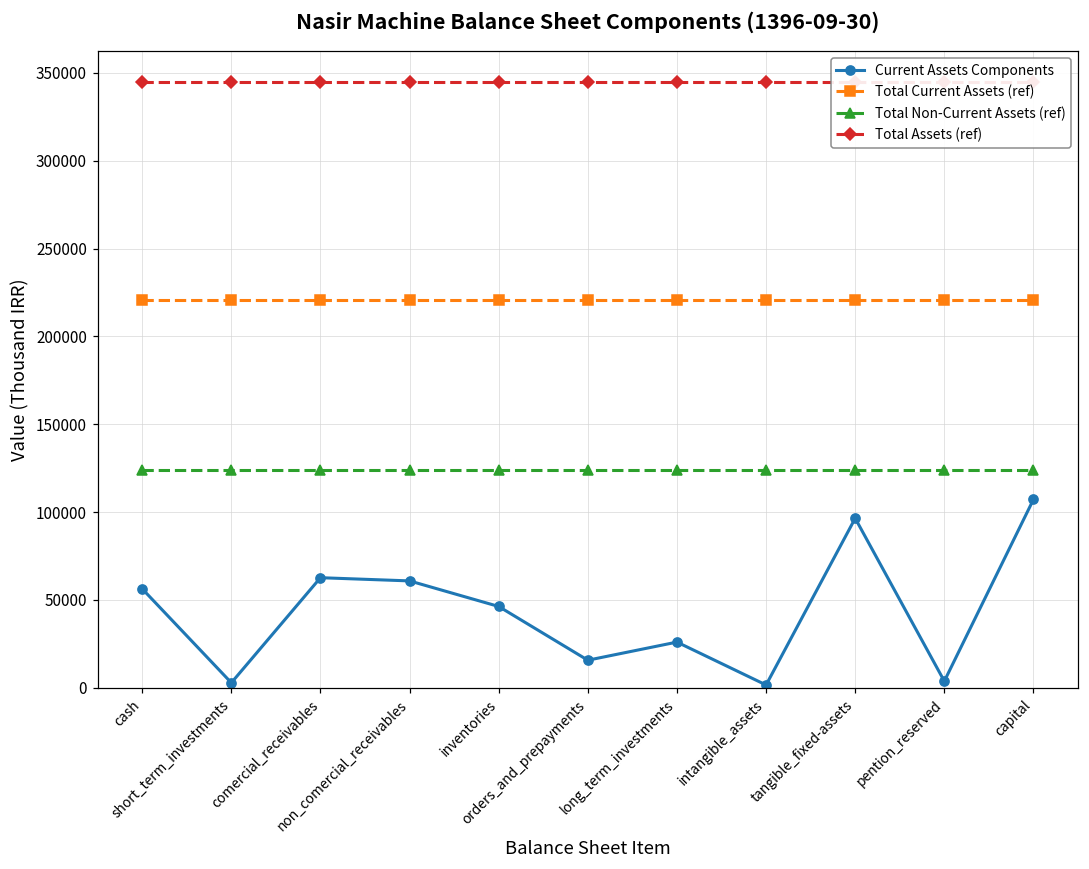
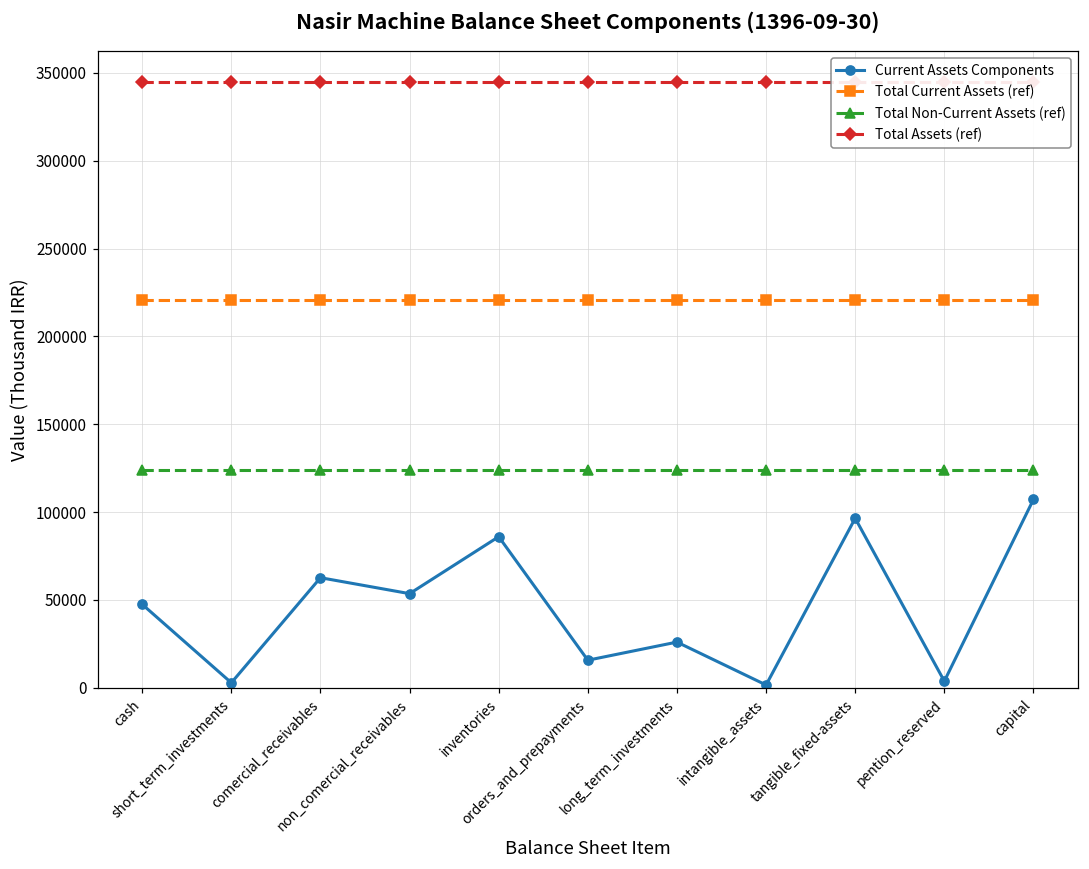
Current Assets Components, cash: 56000 -> 48000
Current Assets Components, non_comercial_receivables: 61000 -> 54000
Current Assets Components, inventories: 46000 -> 86000
